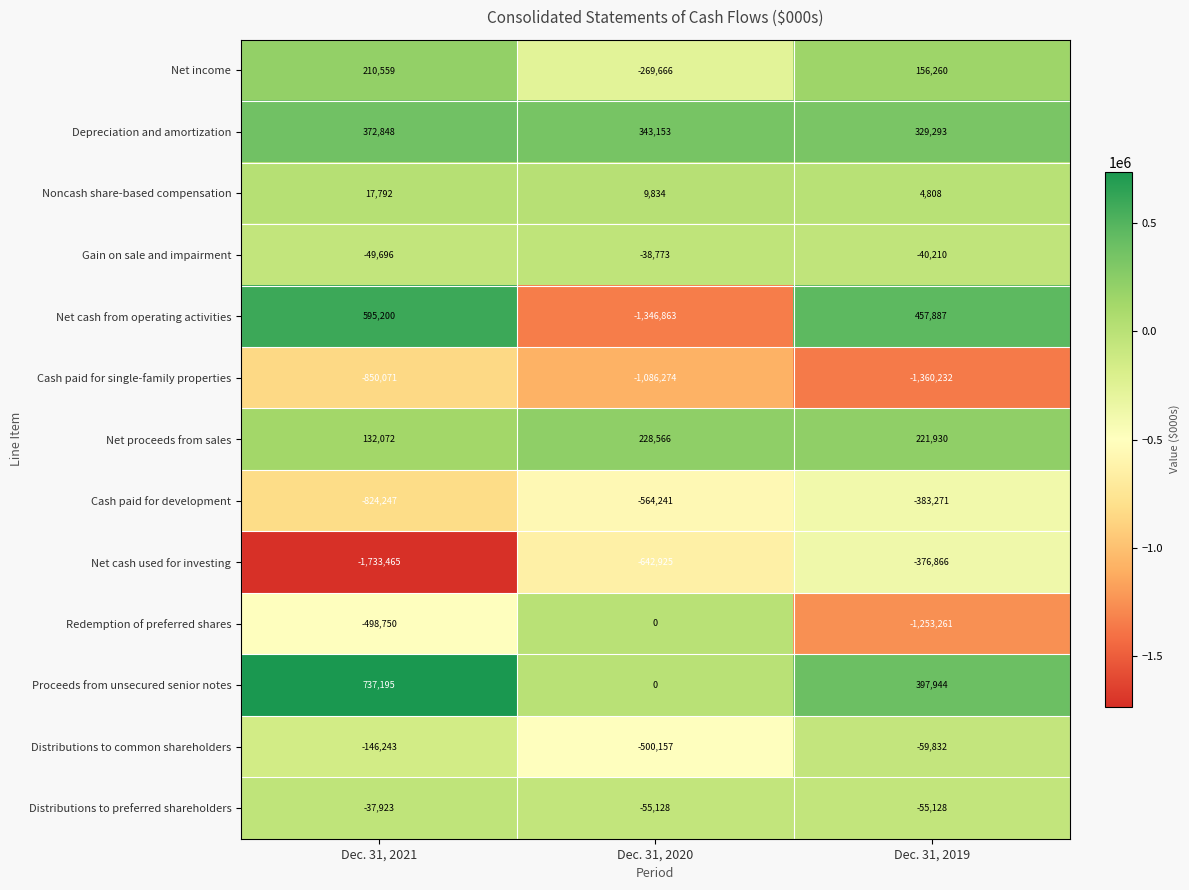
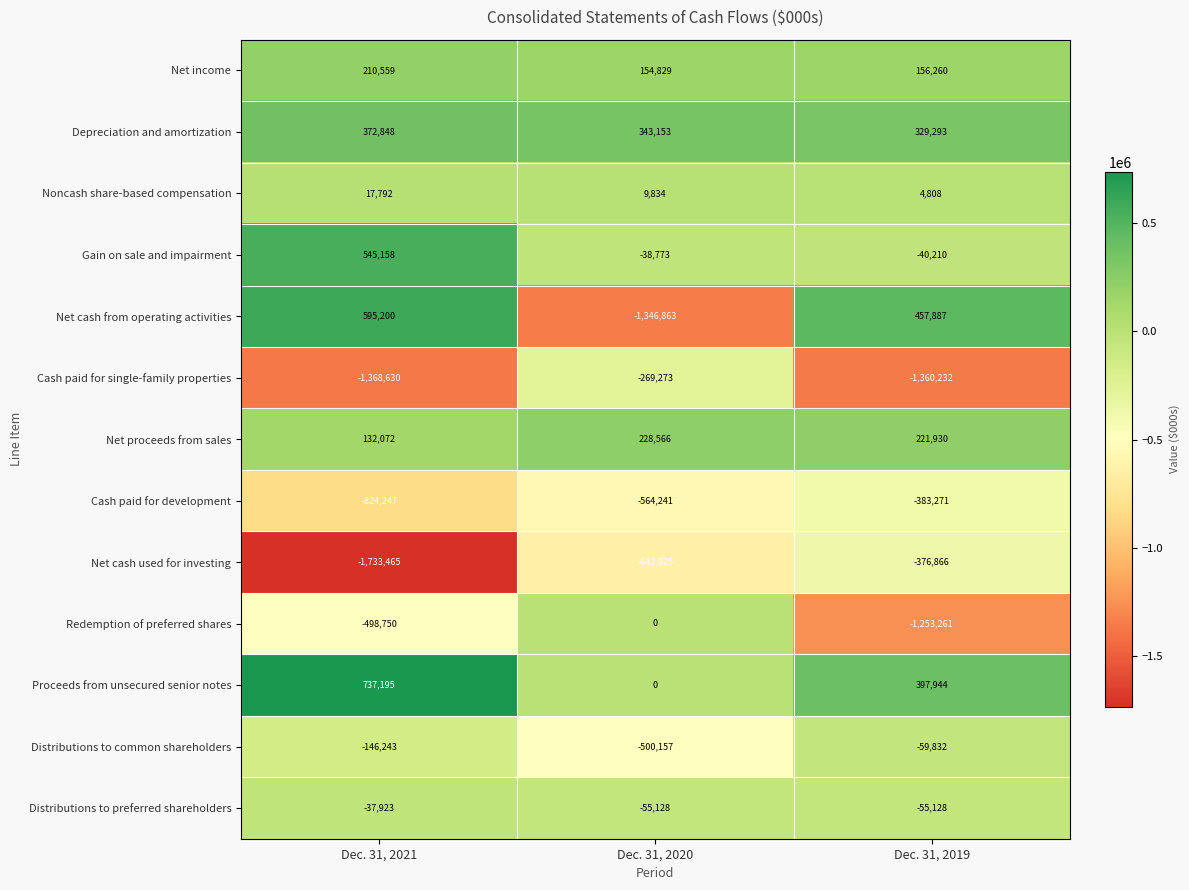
Net income, Dec. 31, 2020: -269,666 -> 154,829
Gain on sale and impairment, Dec. 31, 2021: -49,696 -> 545,158
Cash paid for single-family properties, Dec. 31, 2021: -850,071 -> -1,368,630
Cash paid for single-family properties, Dec. 31, 2020: -1,086,274 -> -269,273
